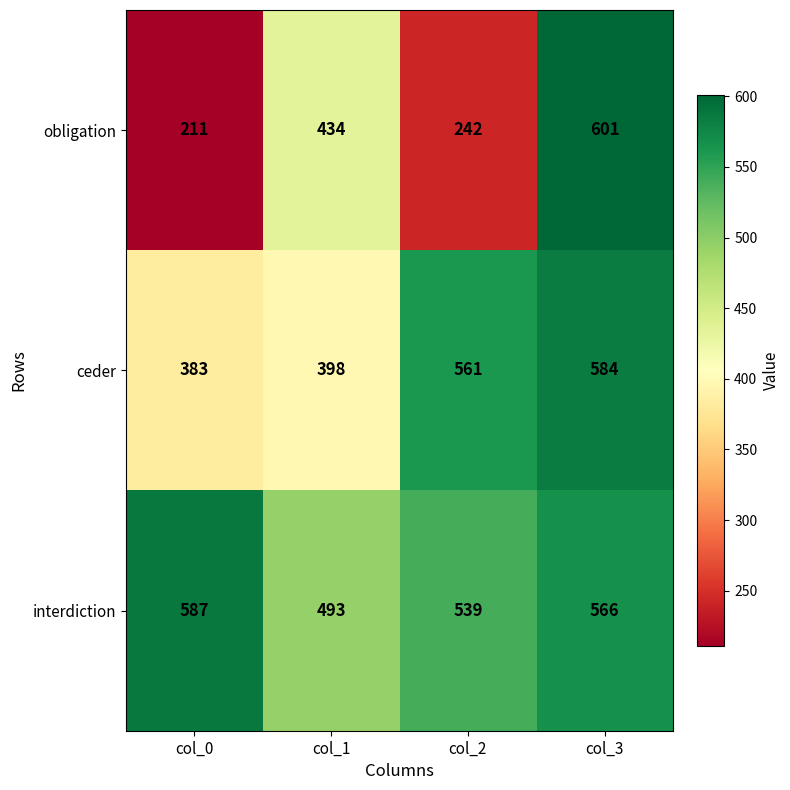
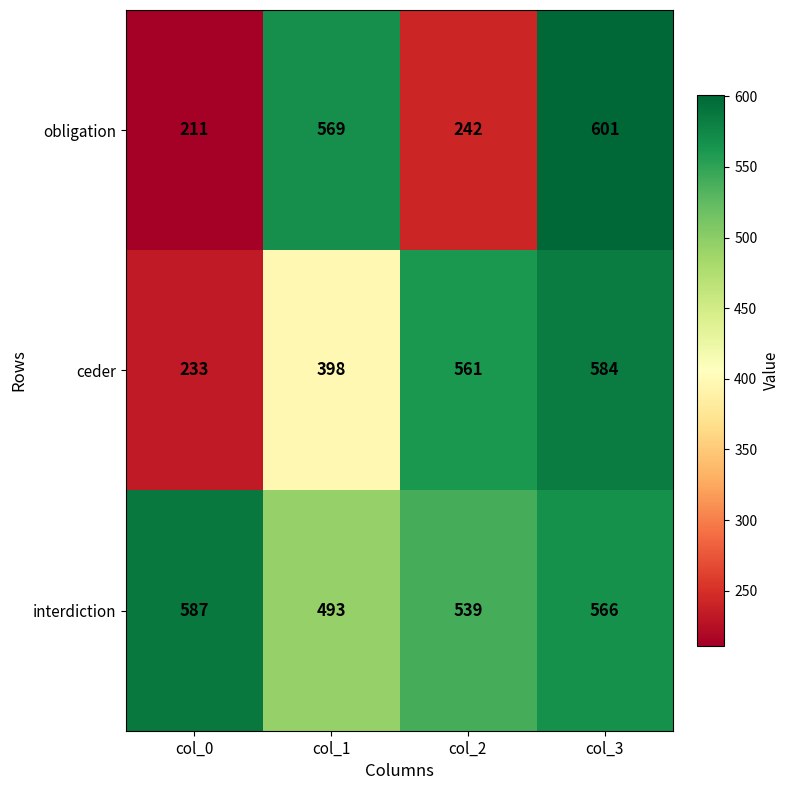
obligation, col_1: 434 -> 569
ceder, col_0: 383 -> 233
